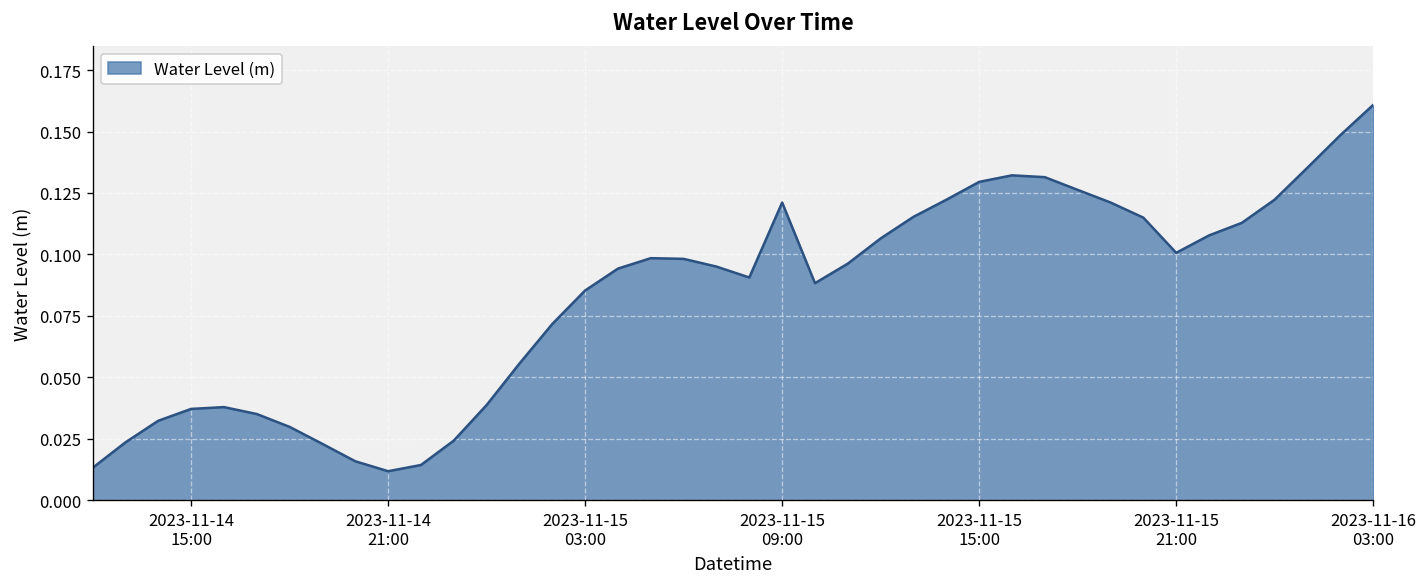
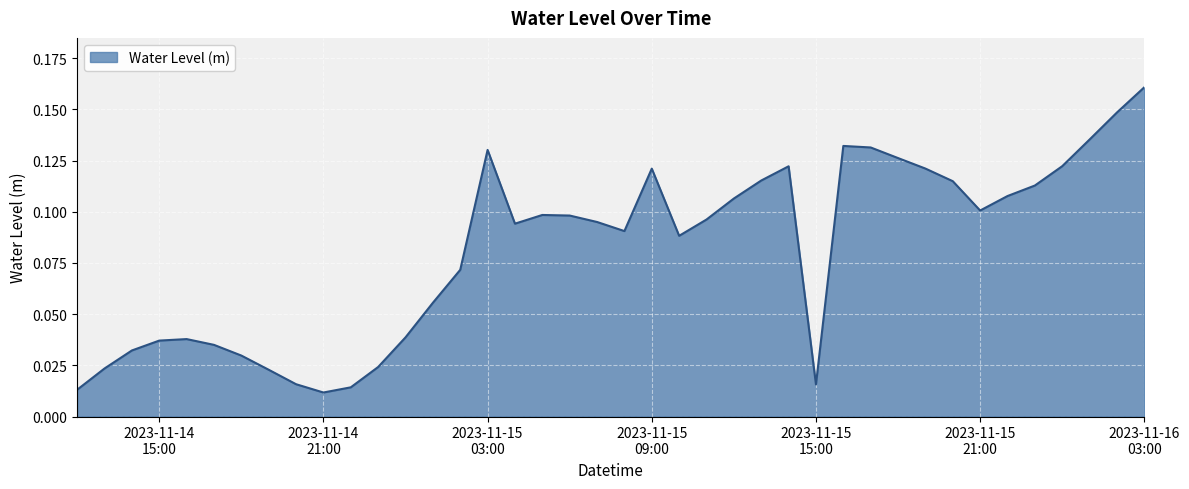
2023-11-15 03:00: 0.085 -> 0.130
2023-11-15 15:00: 0.130 -> 0.016
